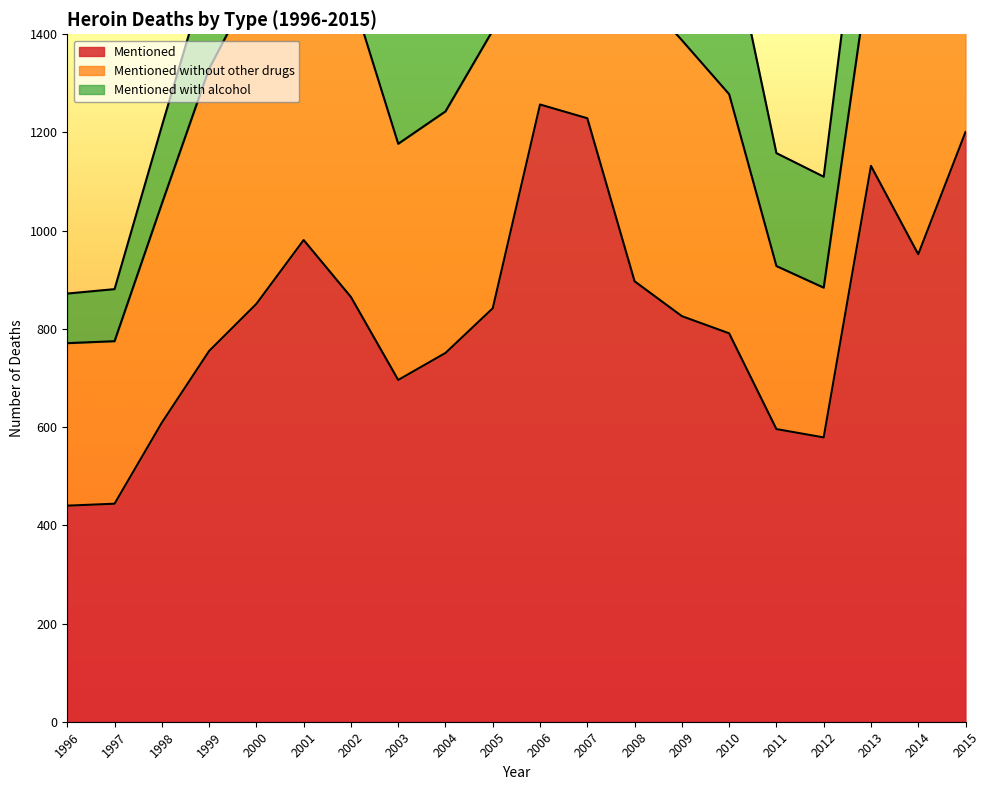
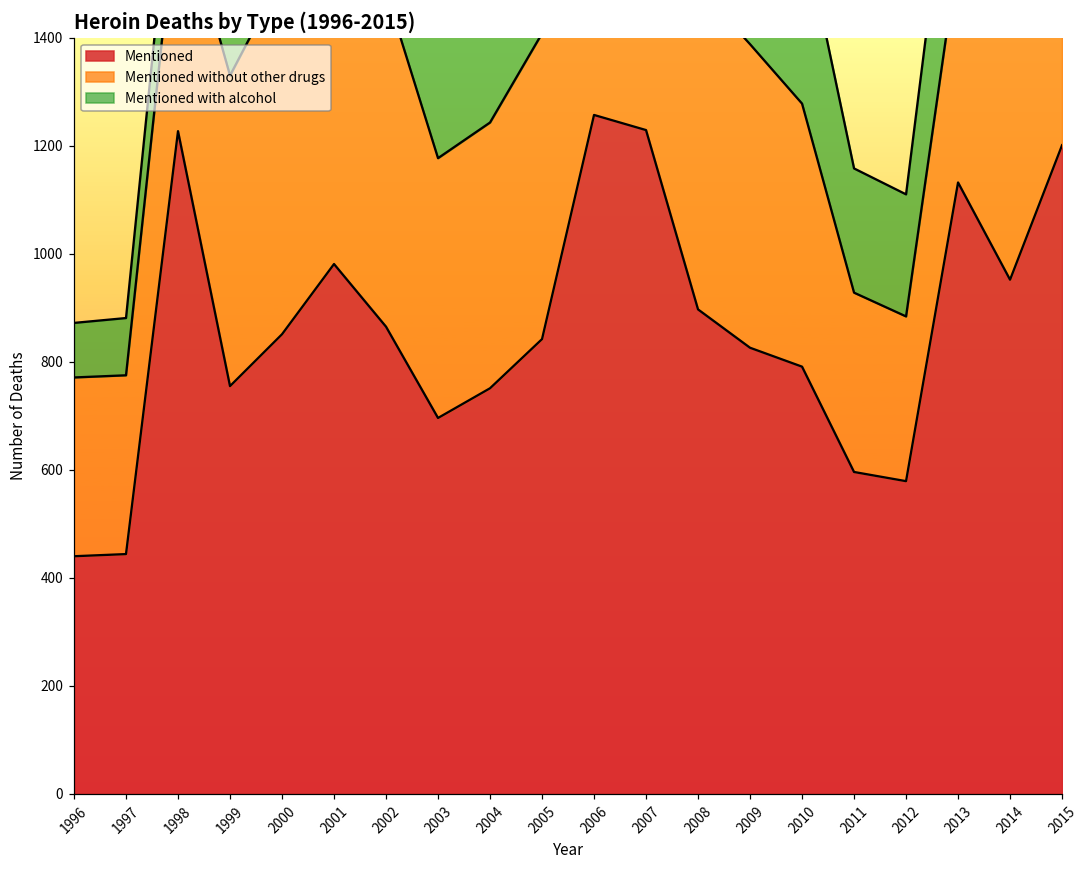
Mentioned, 1998: 610 -> 1230
